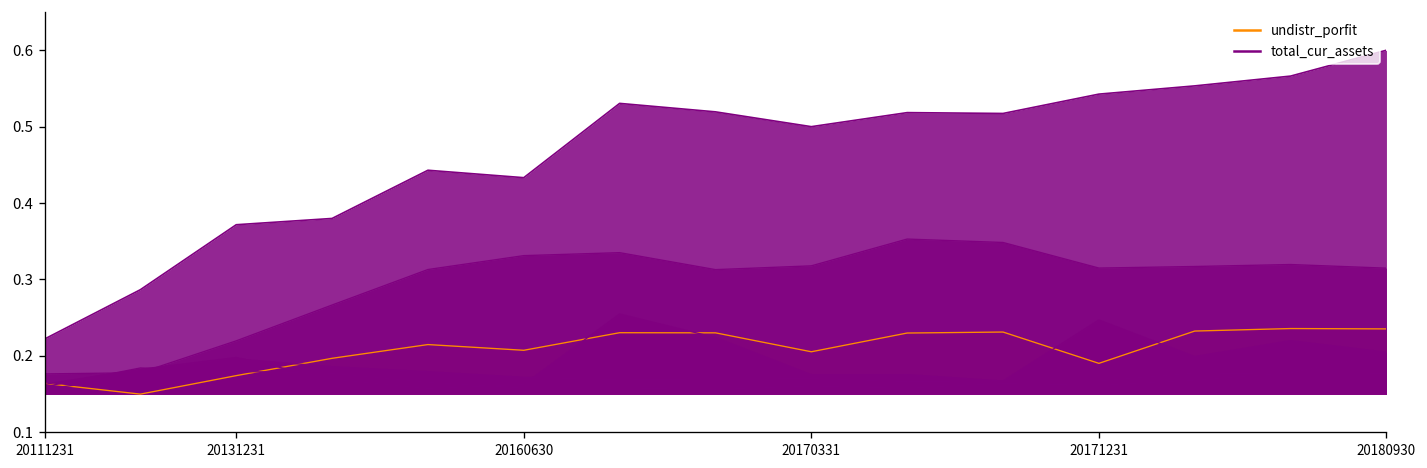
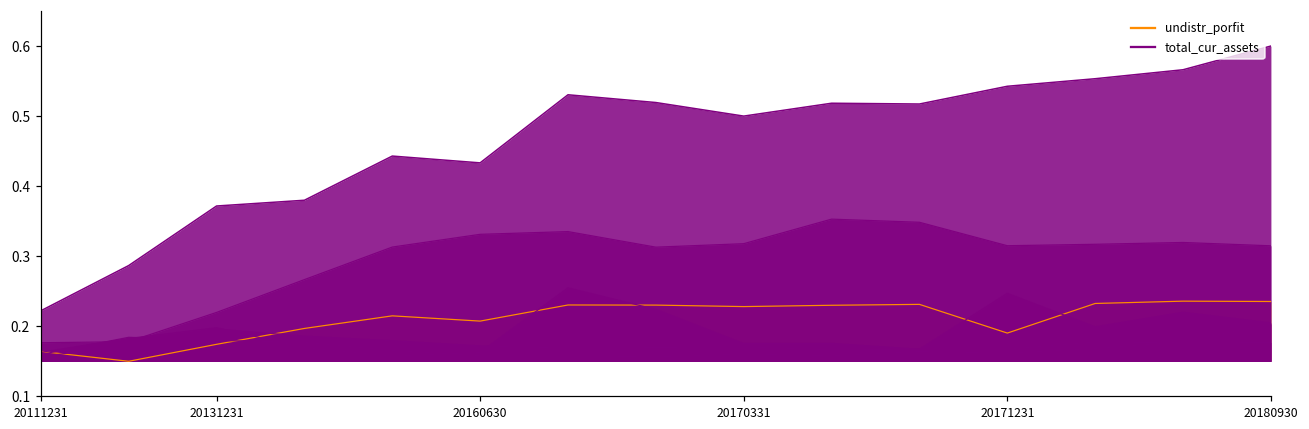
undistr_porfit, 20170331: 0.21 -> 0.23
